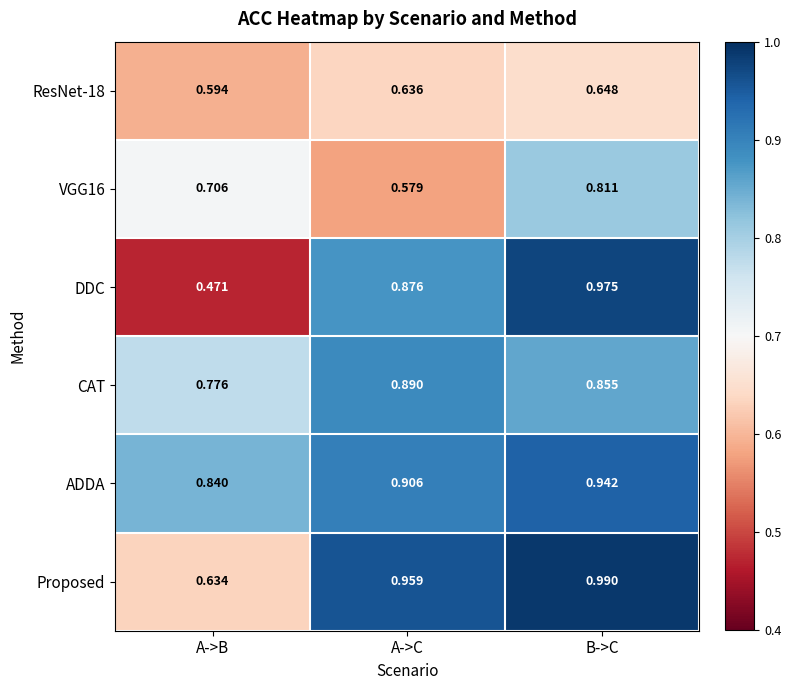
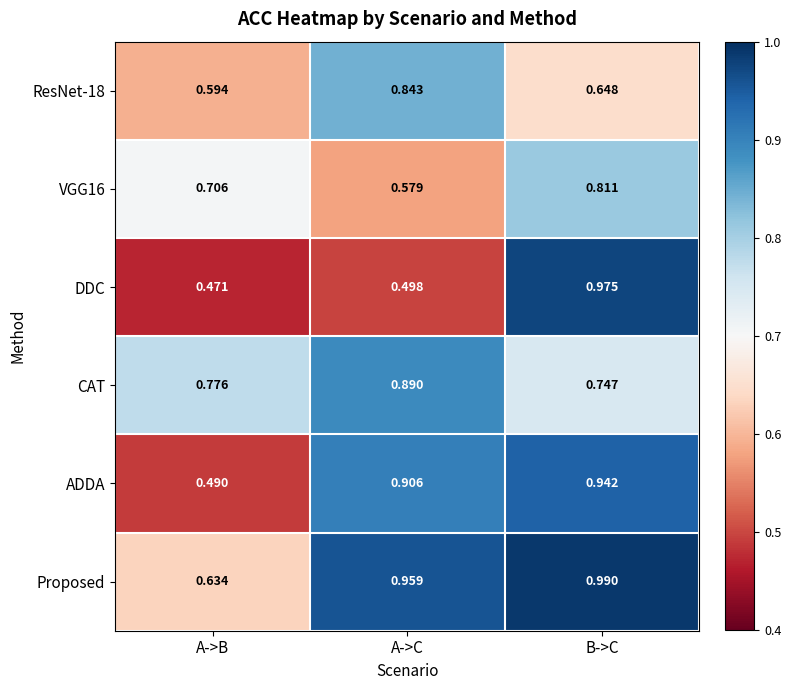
ResNet-18, A->C: 0.636 -> 0.843
DDC, A->C: 0.876 -> 0.498
CAT, B->C: 0.855 -> 0.747
ADDA, A->B: 0.840 -> 0.490
